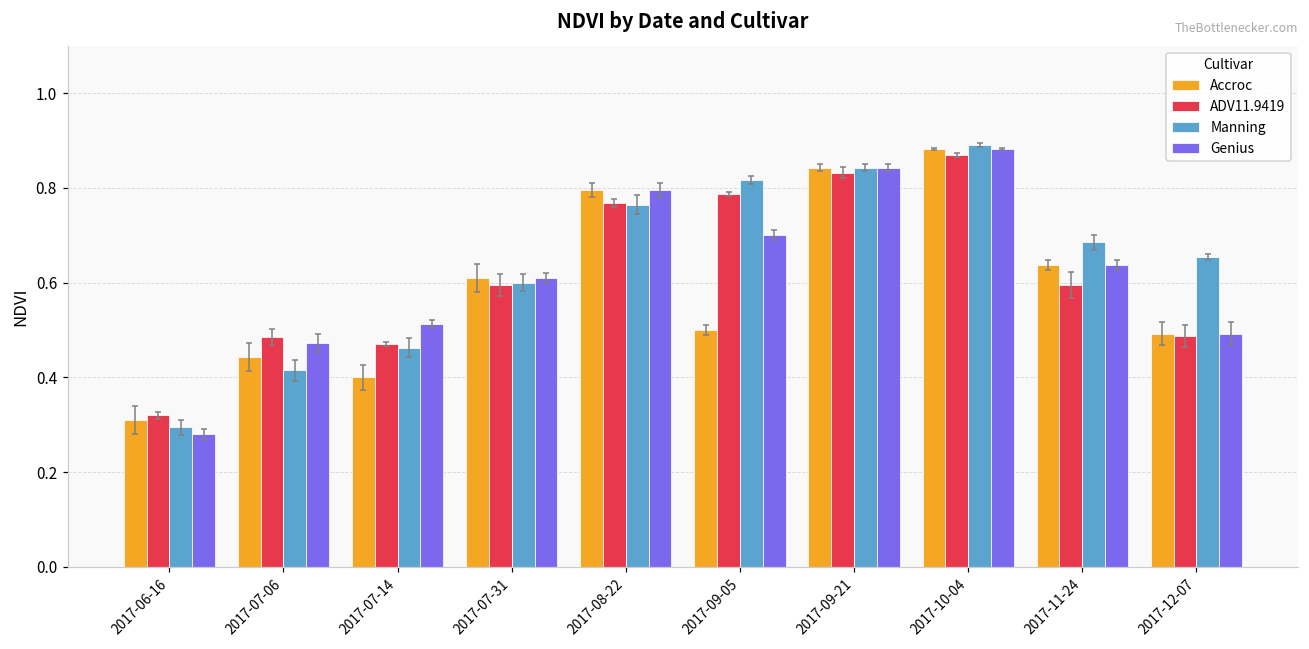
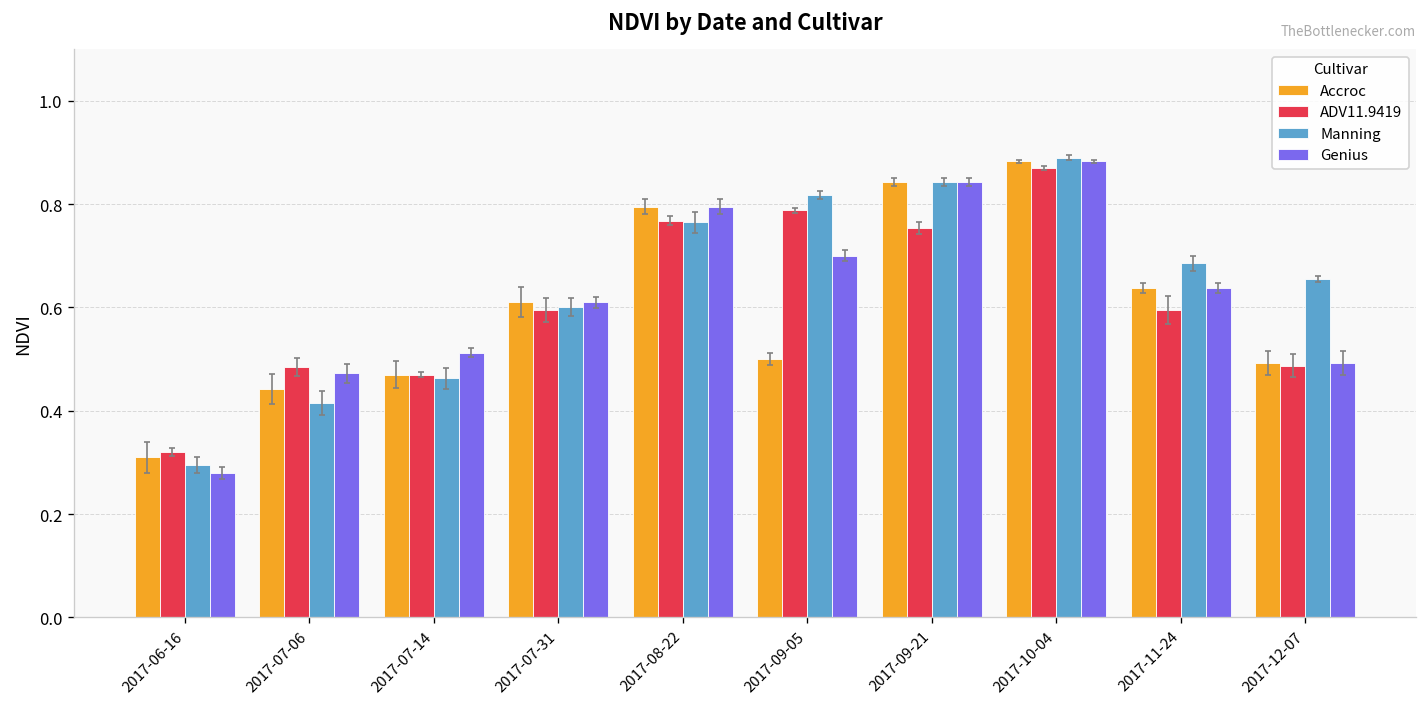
Accroc, 2017-07-14: 0.40 -> 0.47
ADV11.9419, 2017-09-21: 0.83 -> 0.75
